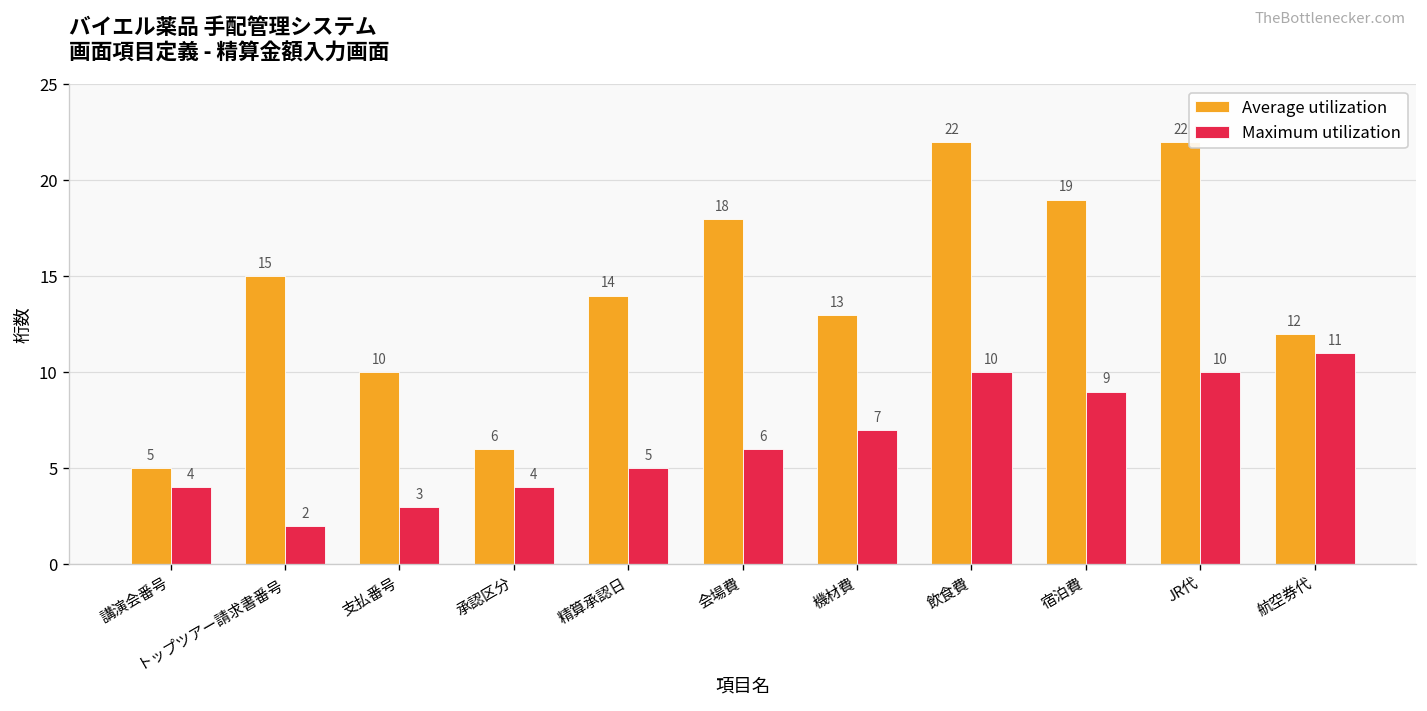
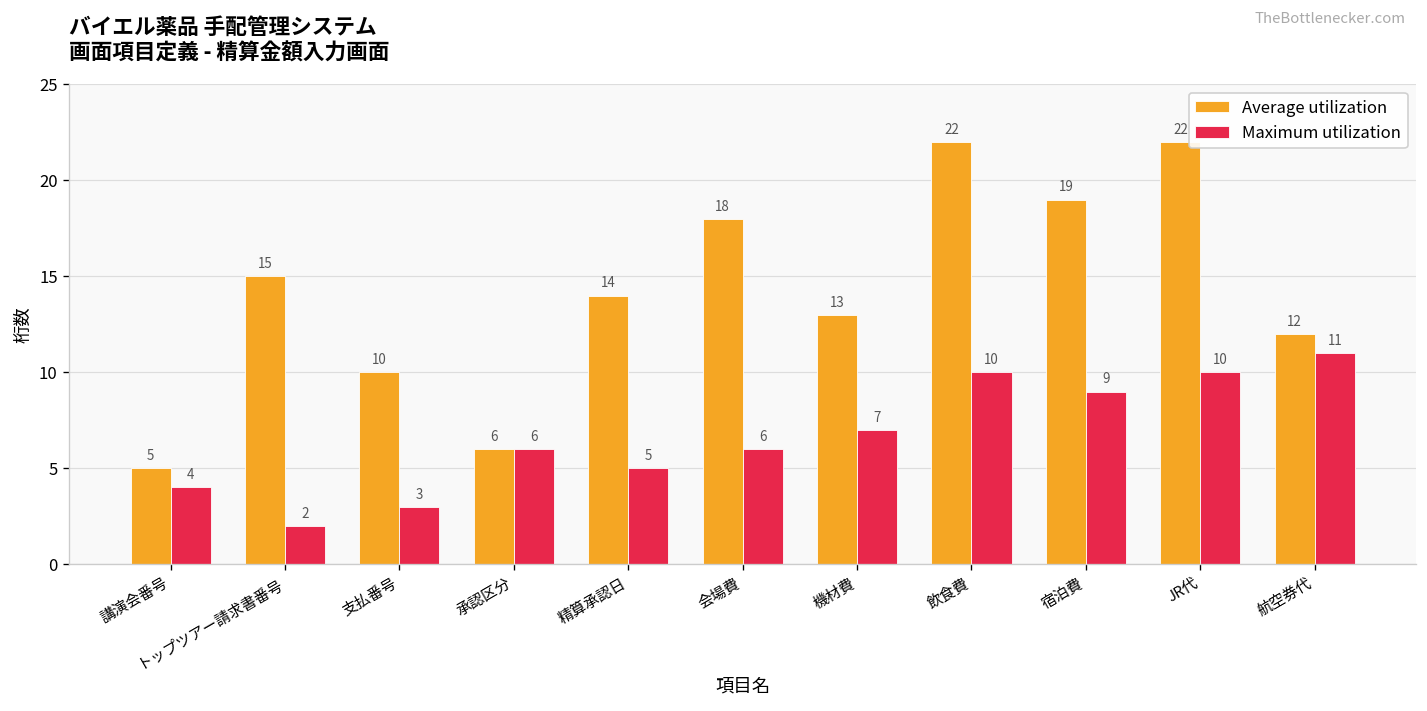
Maximum utilization, 承認区分: 4 -> 6
